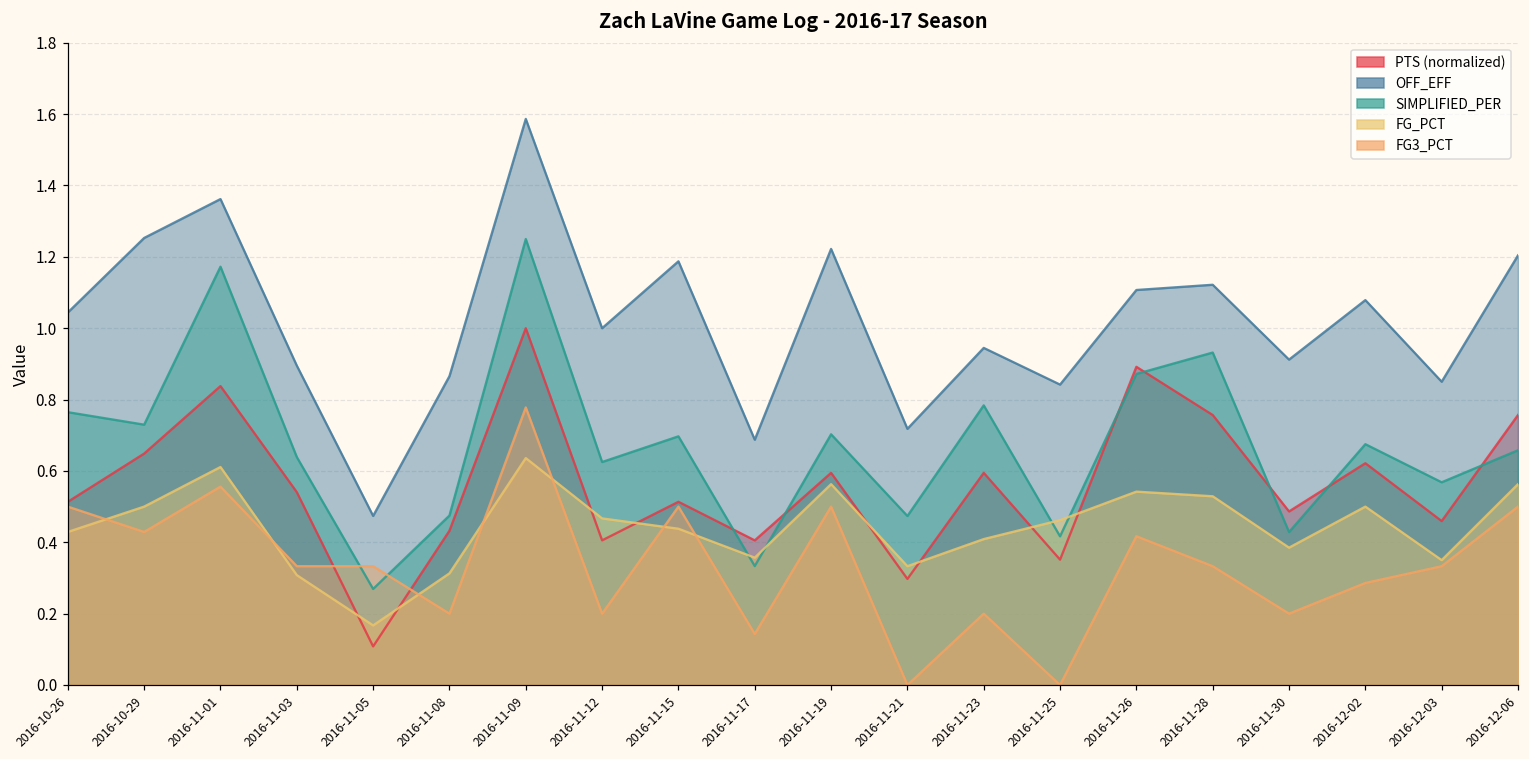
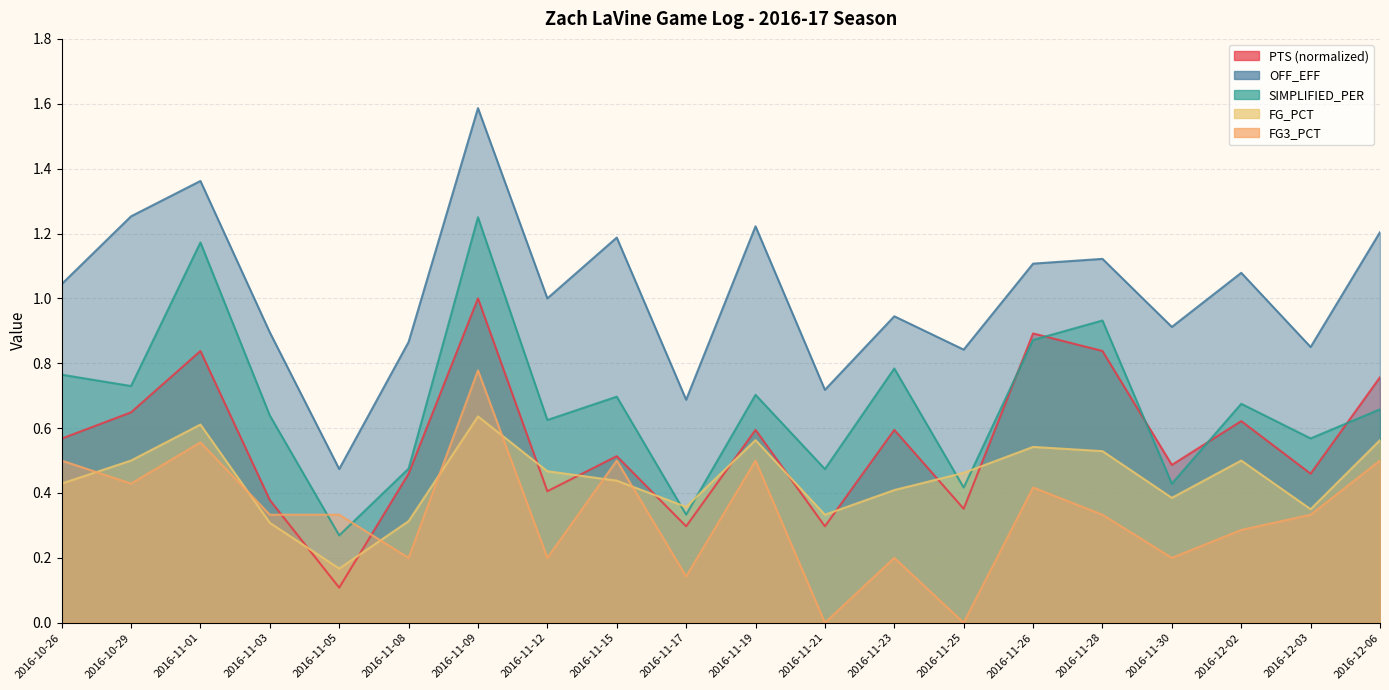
PTS (normalized), 2016-10-26: 0.51 -> 0.57
PTS (normalized), 2016-11-03: 0.54 -> 0.38
PTS (normalized), 2016-11-08: 0.43 -> 0.46
PTS (normalized), 2016-11-17: 0.41 -> 0.30
PTS (normalized), 2016-11-28: 0.76 -> 0.84
